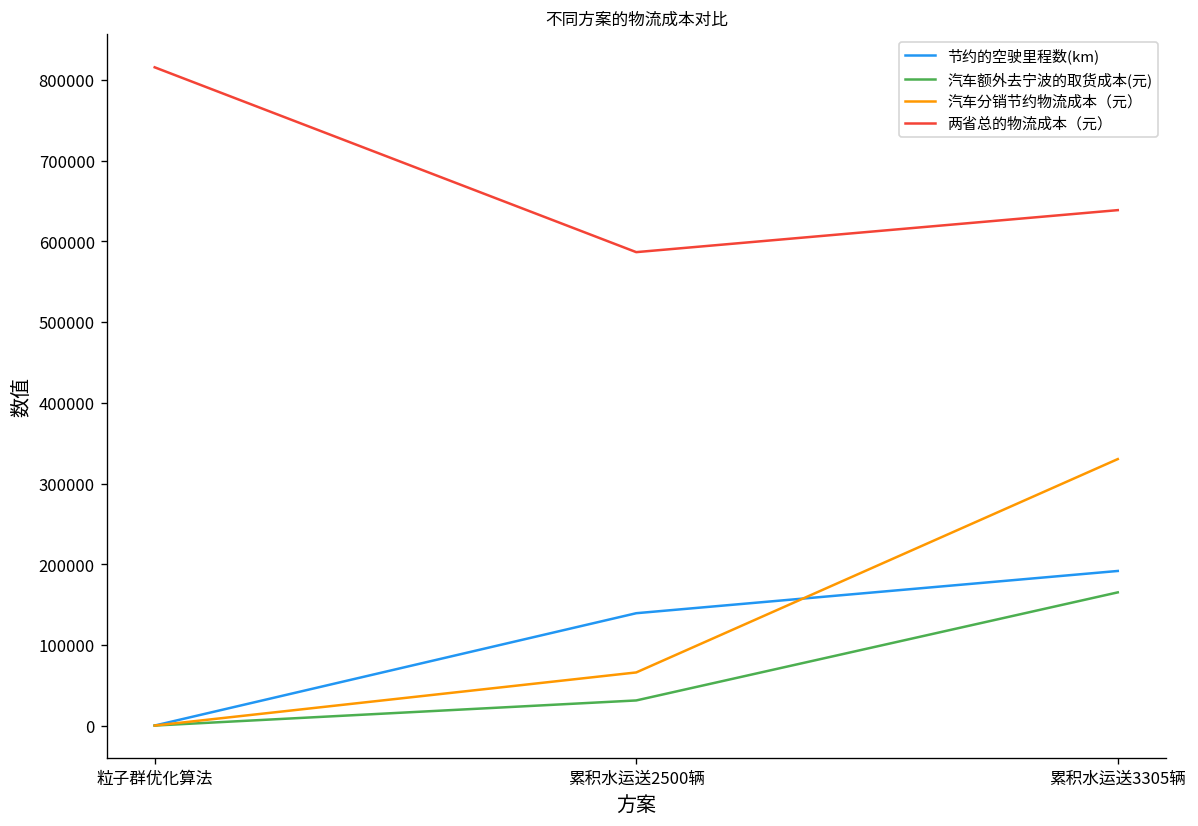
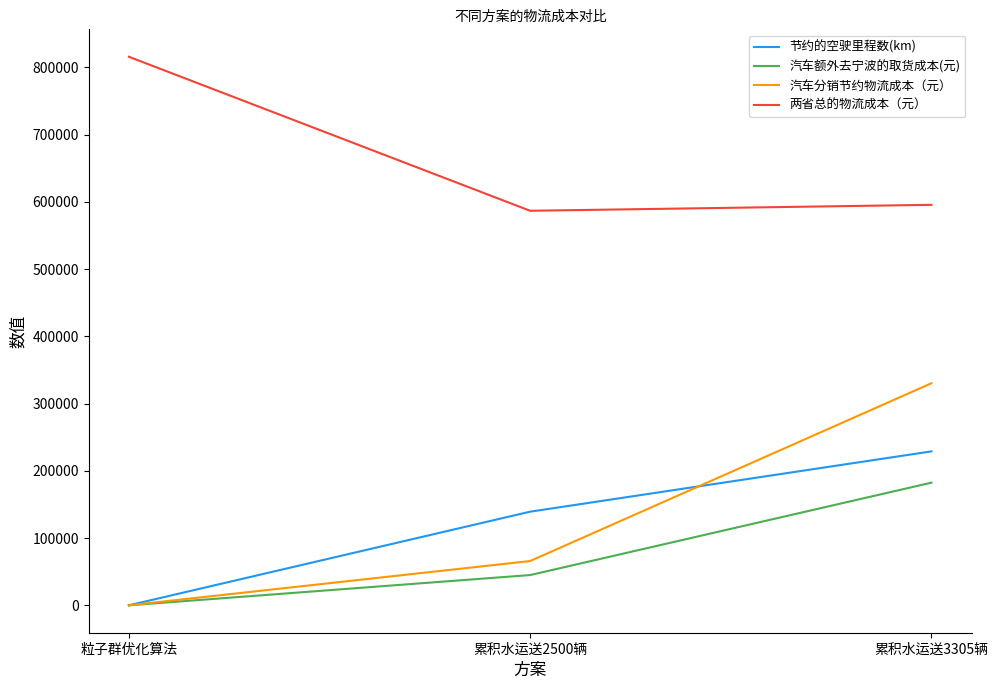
汽车额外去宁波的取货成本(元), 累积水运送2500辆: 30000 -> 40000
节约的空驶里程数(km), 累积水运送3305辆: 190000 -> 230000
汽车额外去宁波的取货成本(元), 累积水运送3305辆: 170000 -> 180000
两省总的物流成本（元）, 累积水运送3305辆: 640000 -> 600000
